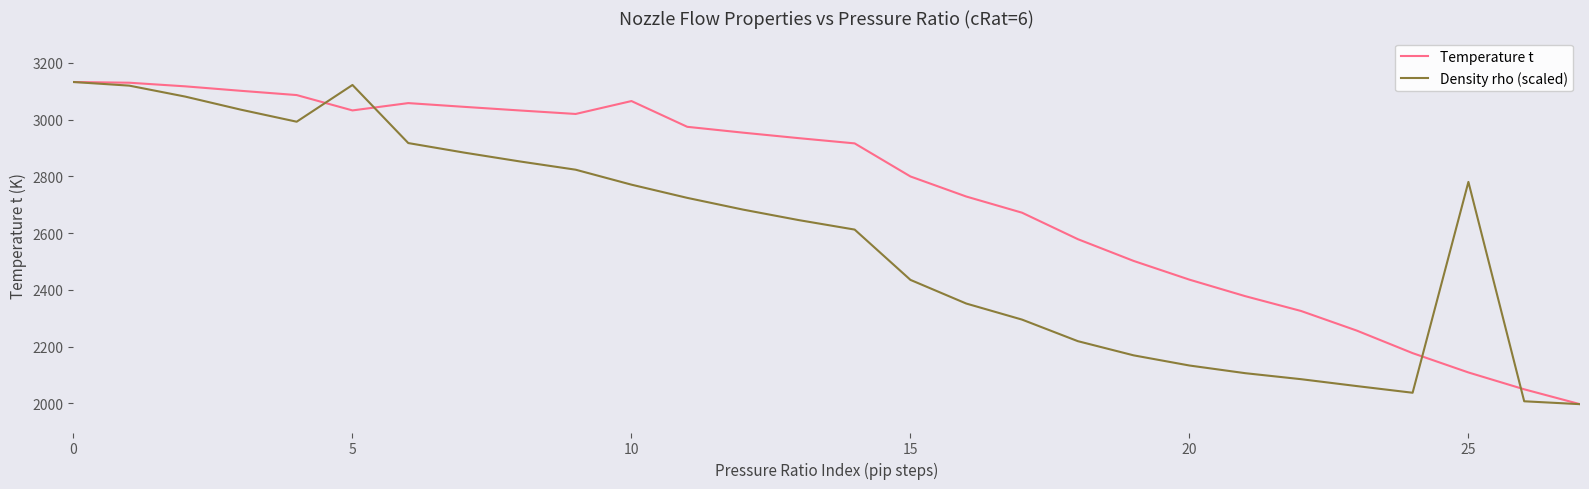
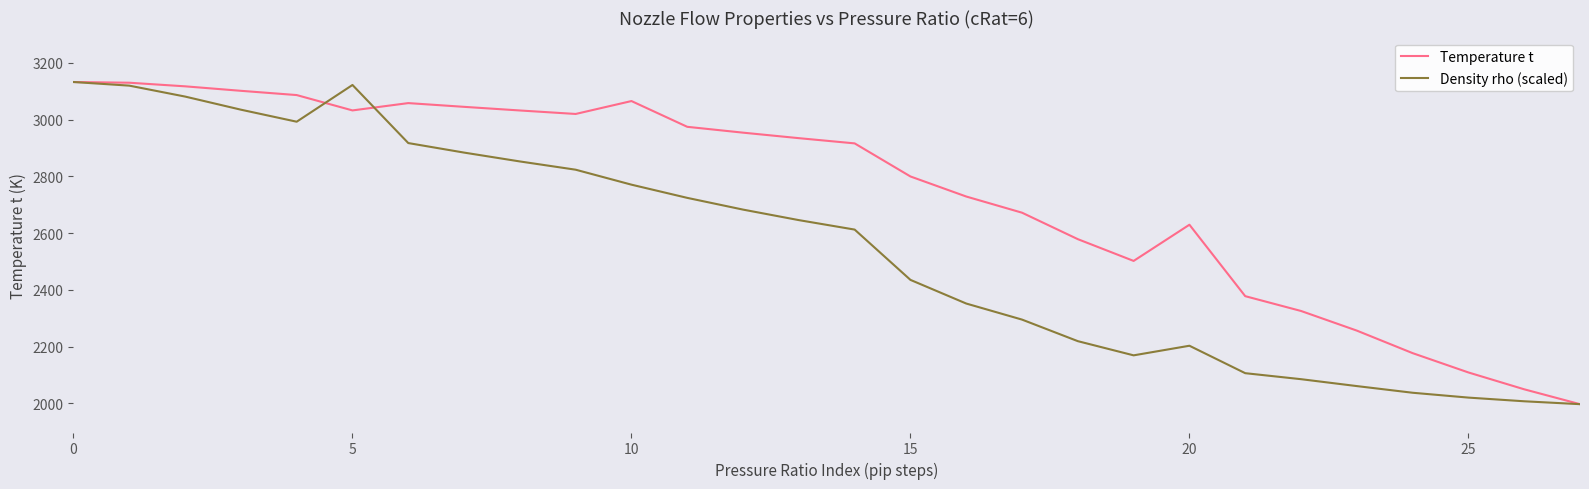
Temperature t, 20: 2440 -> 2630
Density rho (scaled), 20: 2130 -> 2200
Density rho (scaled), 25: 2780 -> 2020
